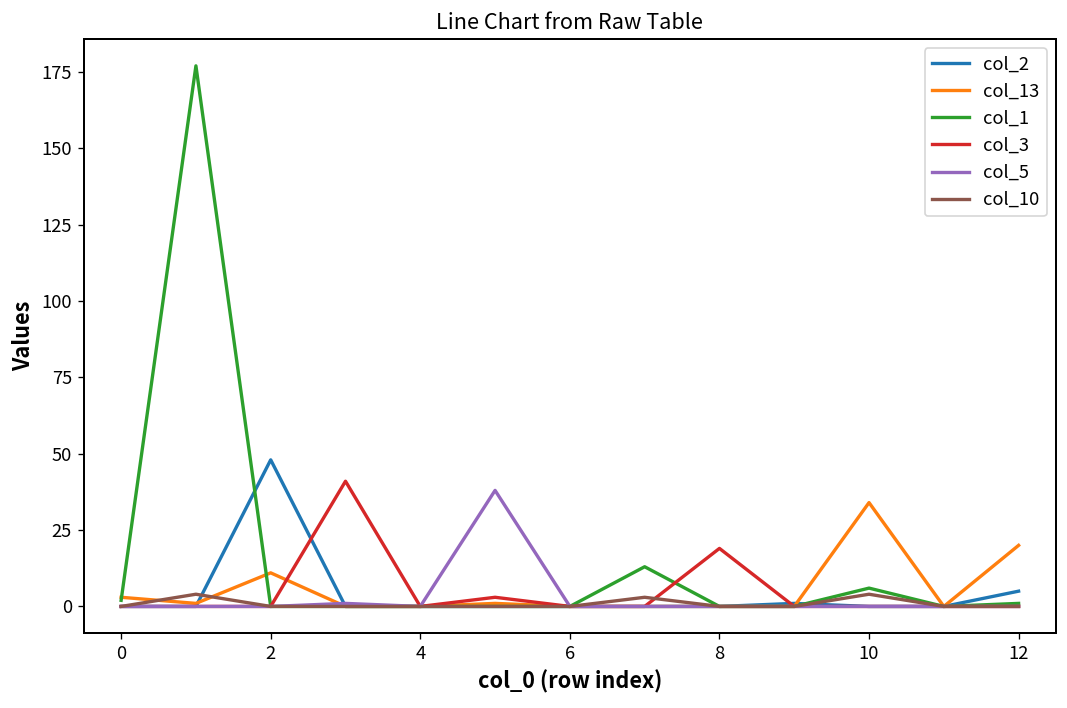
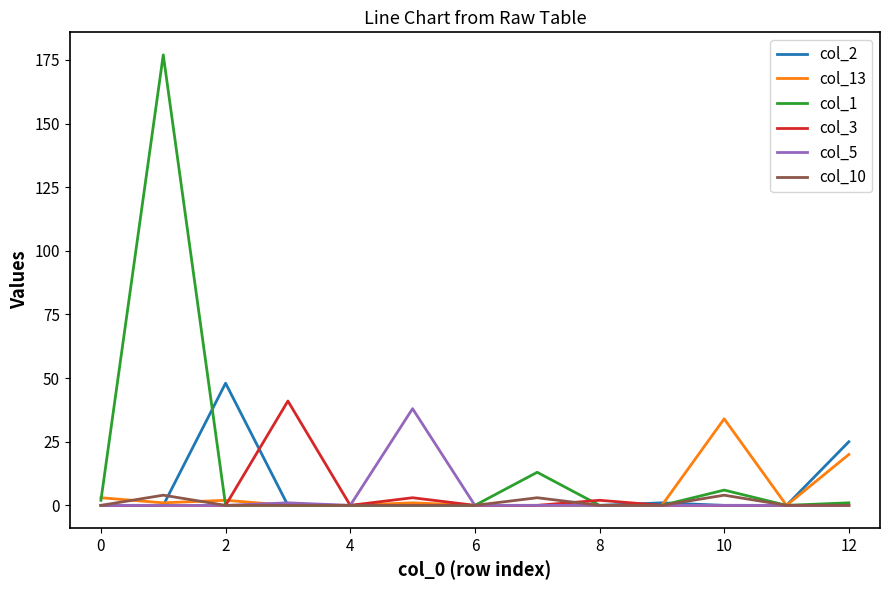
col_13, 2: 11 -> 2
col_3, 8: 19 -> 2
col_2, 12: 5 -> 25
